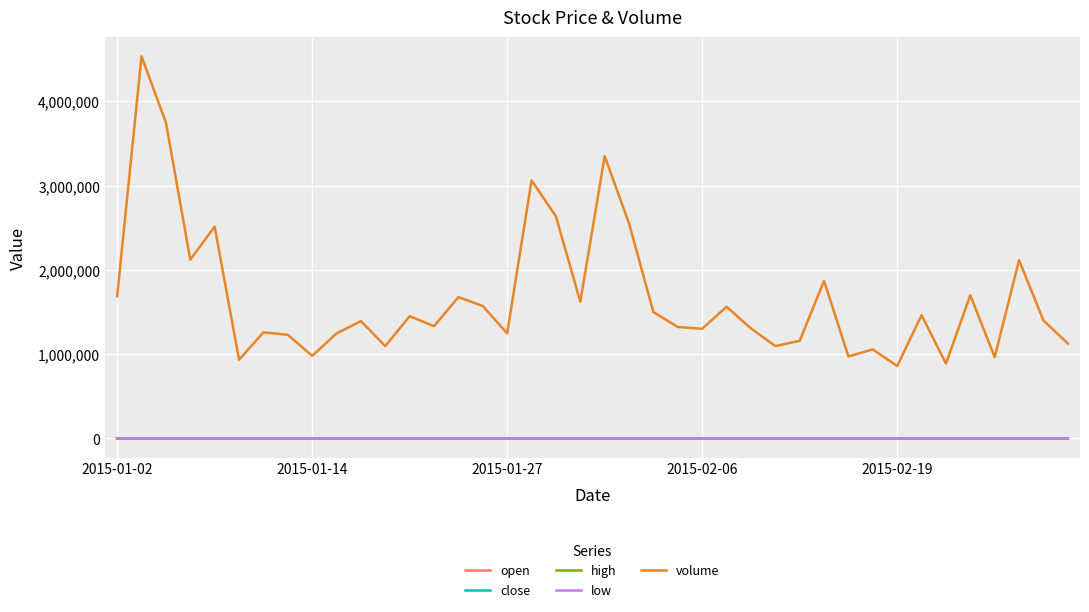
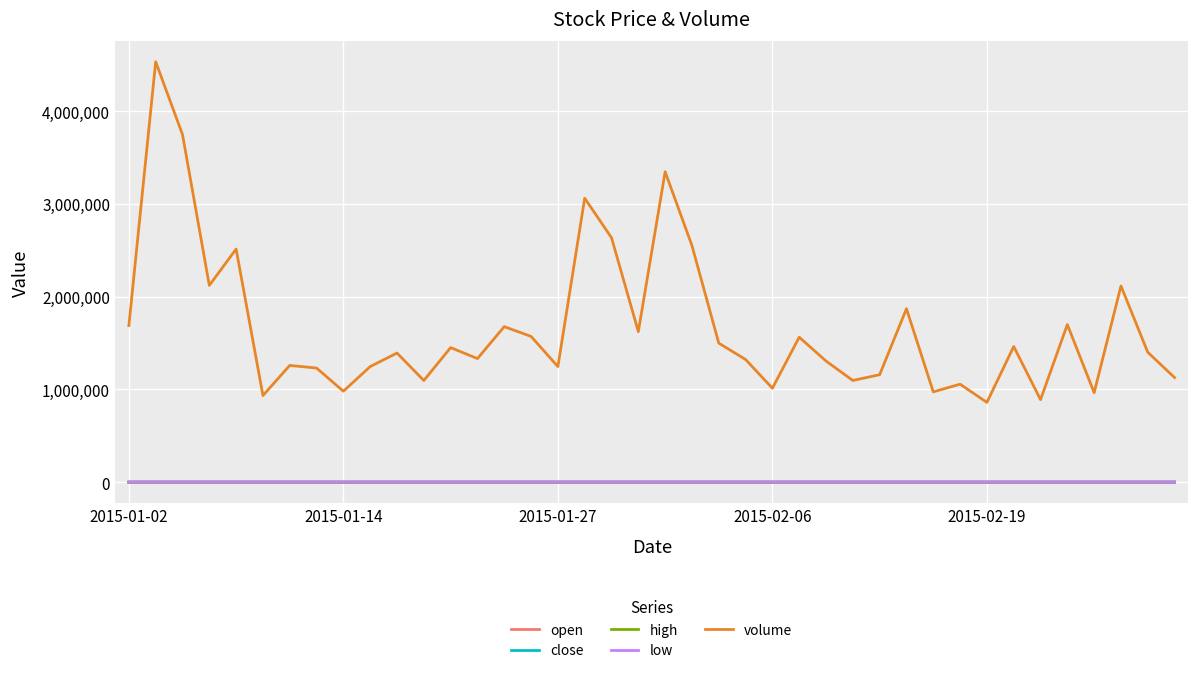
volume, 2015-02-06: 1,300,000 -> 1,000,000
